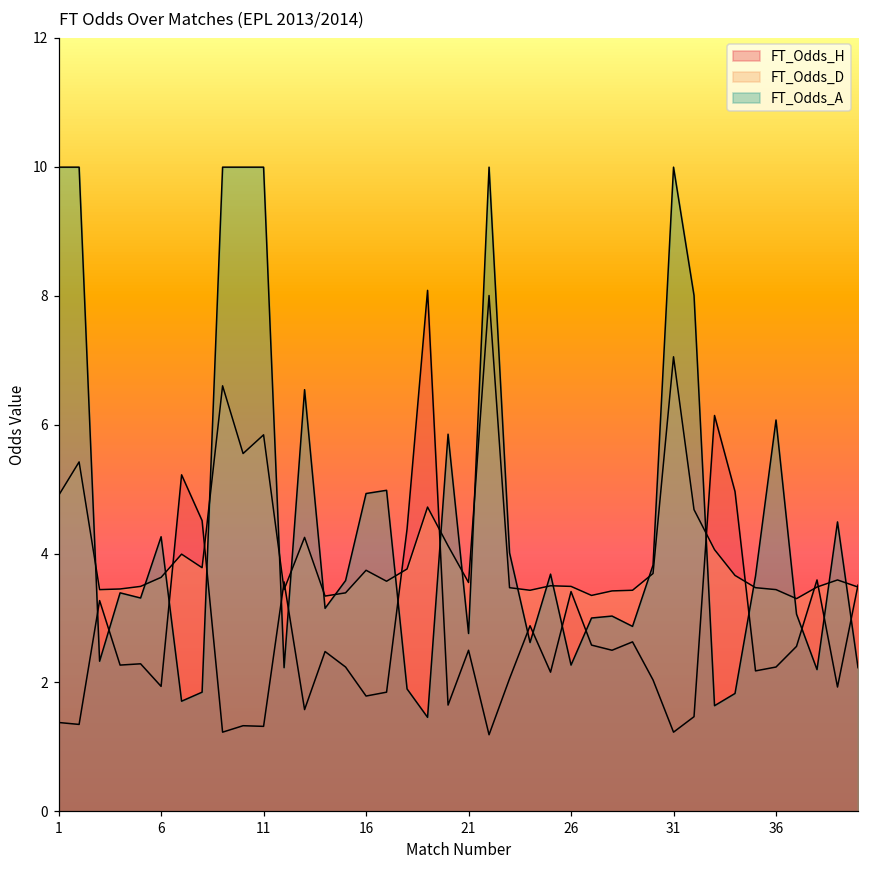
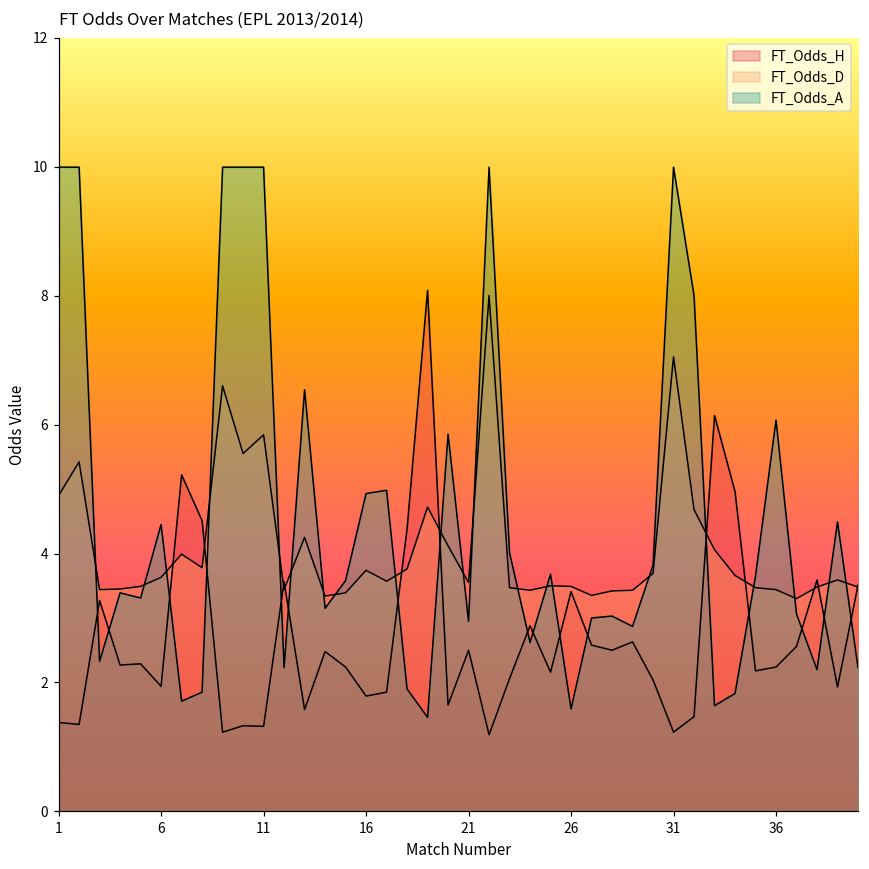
FT_Odds_A, 6: 4.3 -> 4.5
FT_Odds_A, 21: 2.8 -> 3.0
FT_Odds_A, 26: 2.3 -> 1.6
